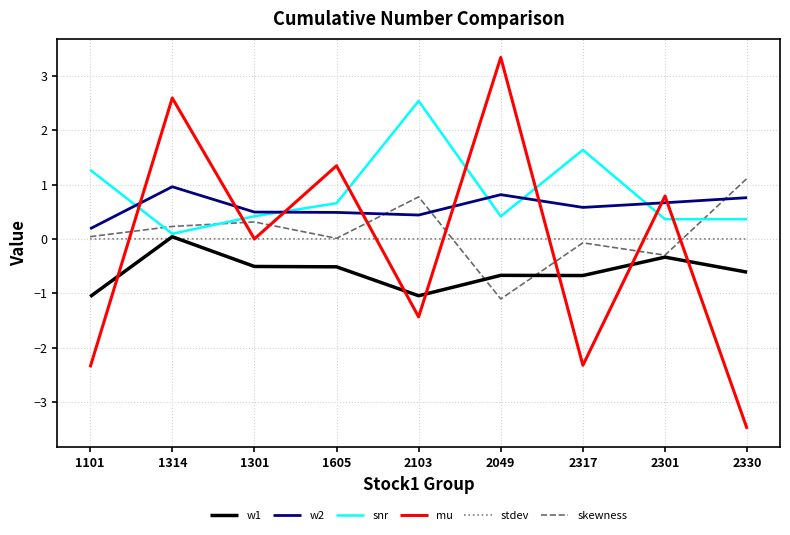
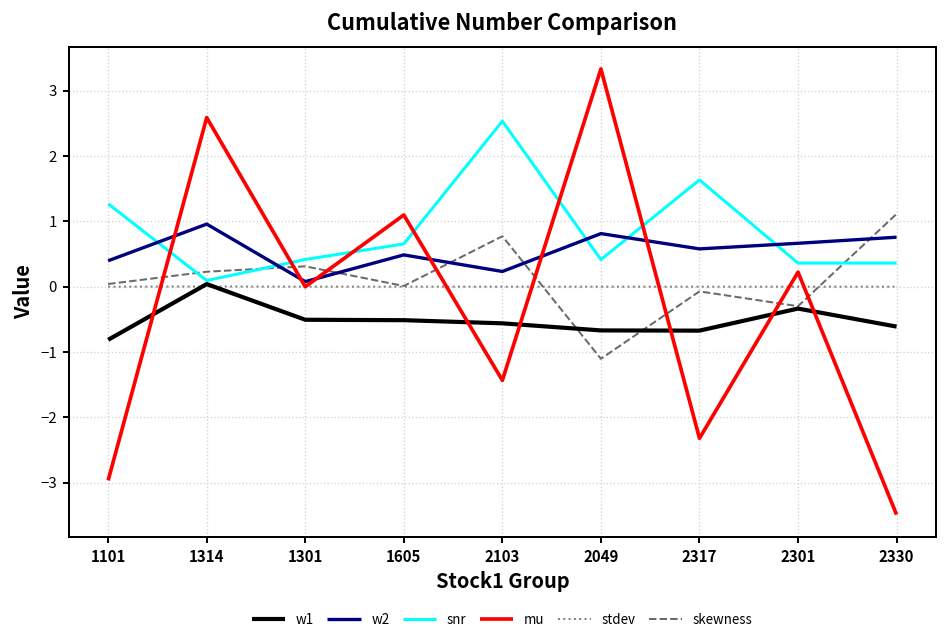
w1, 1101: -1.1 -> -0.8
w2, 1101: 0.2 -> 0.4
mu, 1101: -2.4 -> -3.0
w2, 1301: 0.5 -> 0.1
mu, 1605: 1.3 -> 1.1
w1, 2103: -1.0 -> -0.6
w2, 2103: 0.4 -> 0.2
mu, 2301: 0.8 -> 0.2
